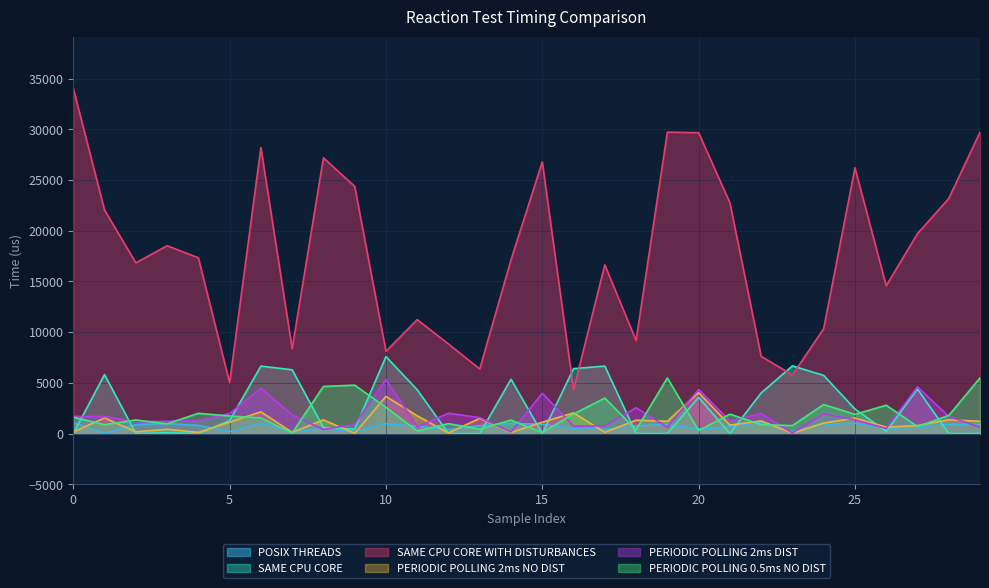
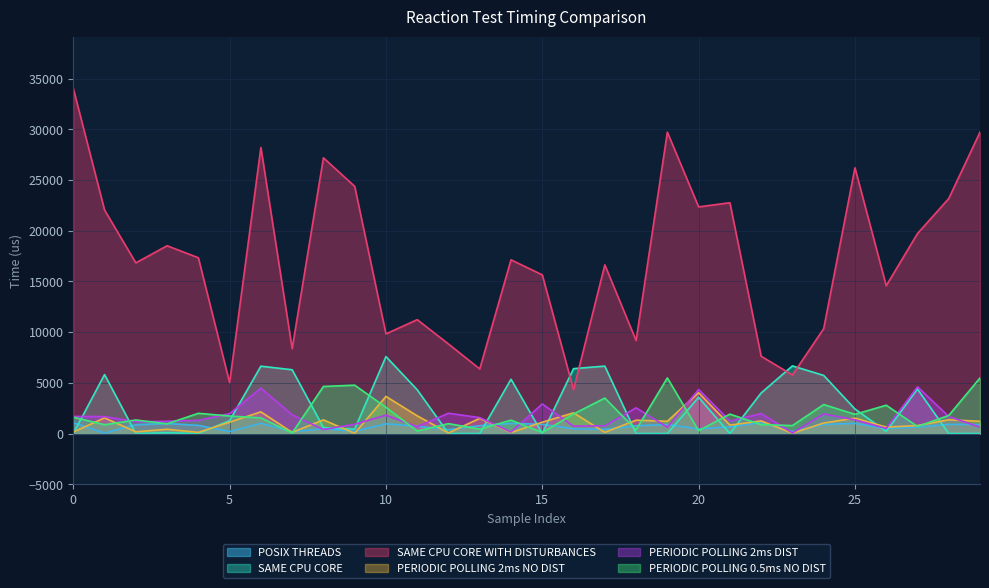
SAME CPU CORE WITH DISTURBANCES, 10: 8100 -> 9800
PERIODIC POLLING 2ms DIST, 10: 5300 -> 1800
SAME CPU CORE WITH DISTURBANCES, 15: 26800 -> 15600
PERIODIC POLLING 2ms DIST, 15: 4000 -> 2900
SAME CPU CORE WITH DISTURBANCES, 20: 29700 -> 22400
